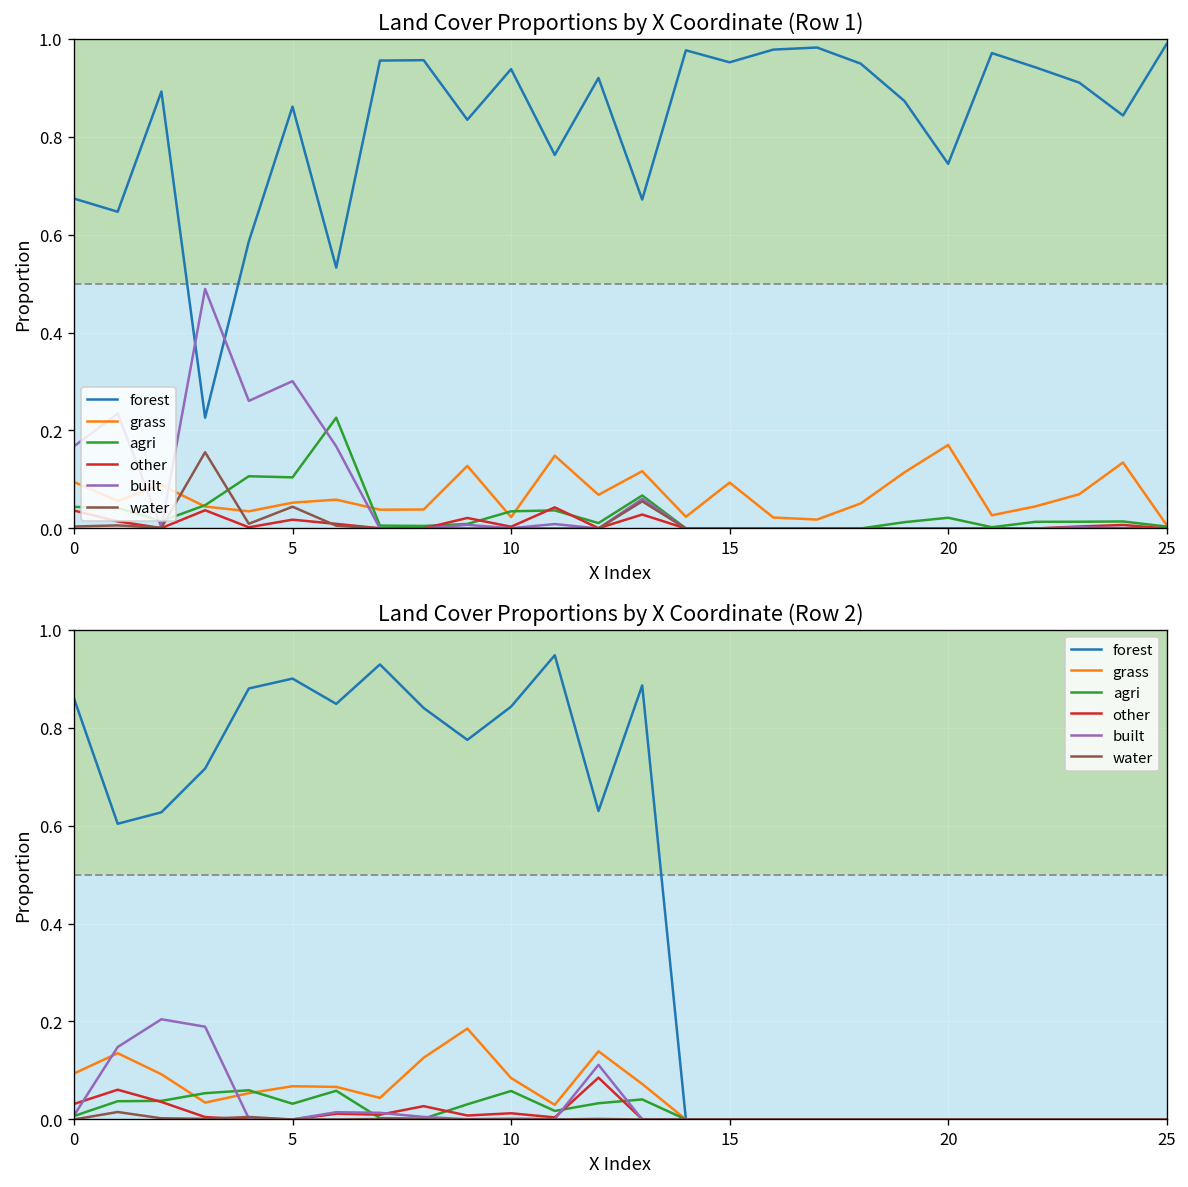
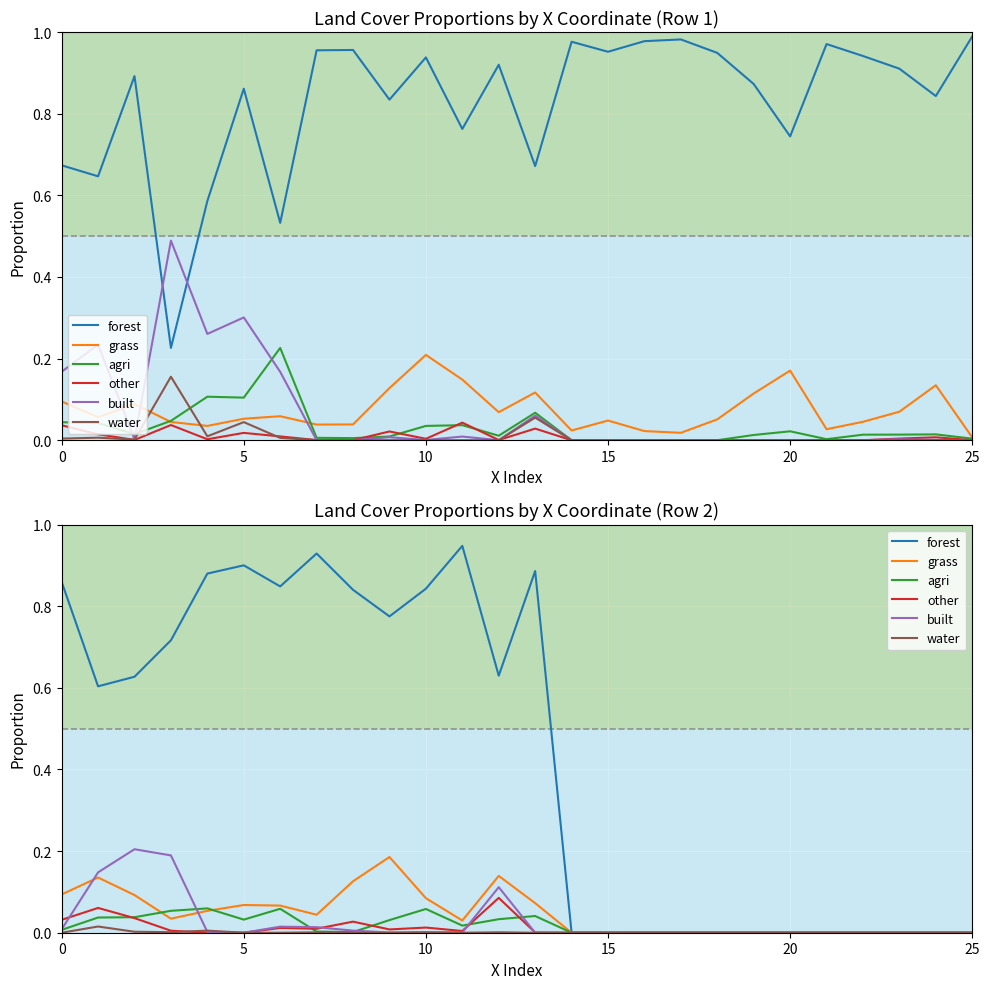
Land Cover Proportions by X Coordinate (Row 1), grass, 10: 0.02 -> 0.21
Land Cover Proportions by X Coordinate (Row 1), grass, 15: 0.09 -> 0.05
